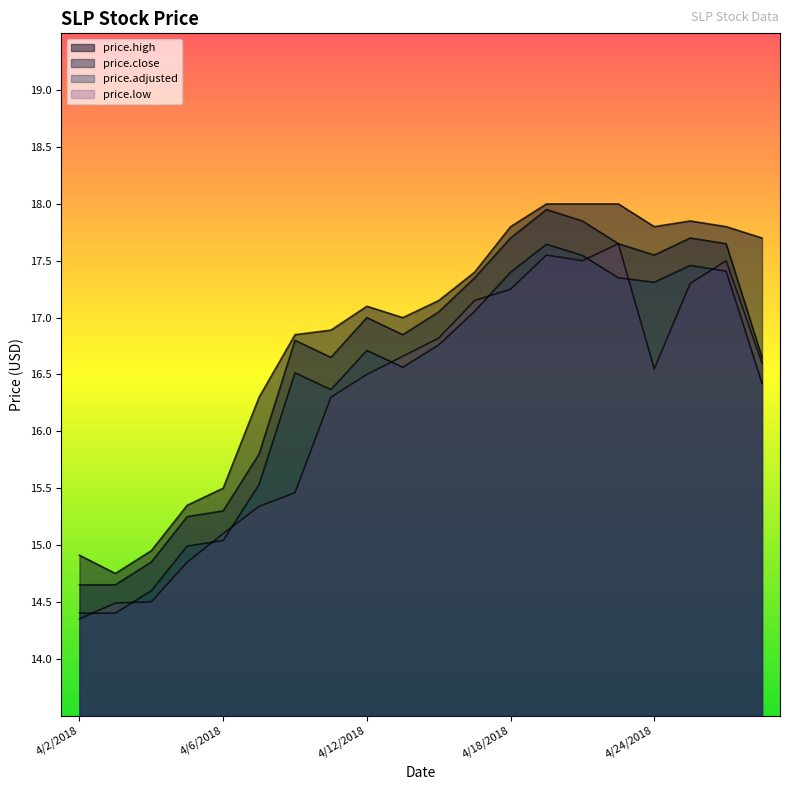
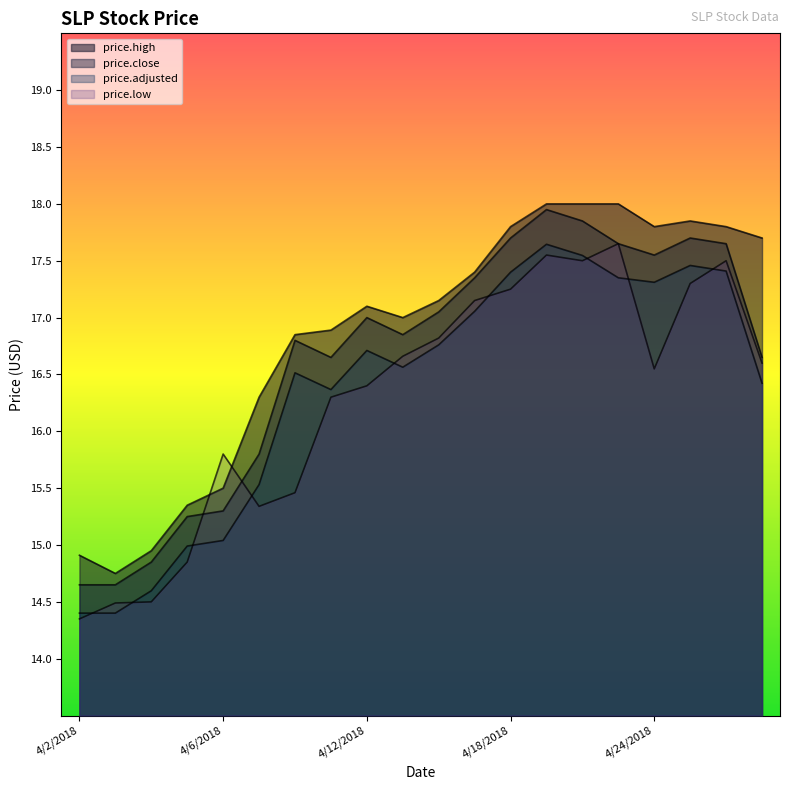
price.low, 4/6/2018: 15.1 -> 15.8
price.low, 4/12/2018: 16.5 -> 16.4
